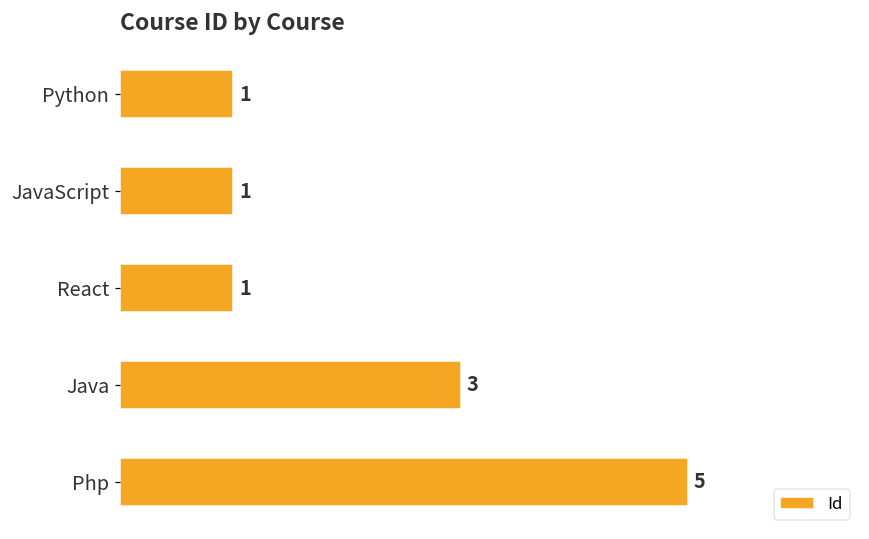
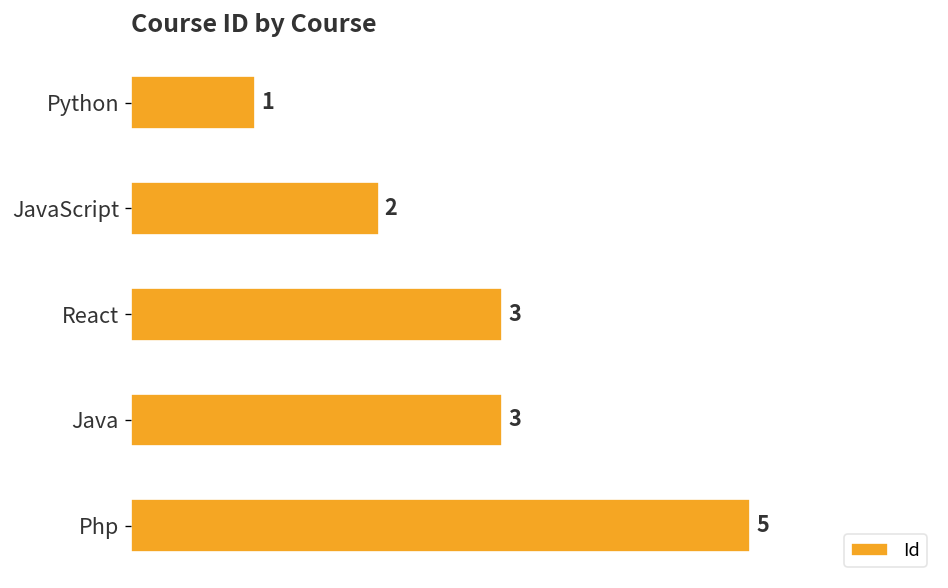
JavaScript: 1 -> 2
React: 1 -> 3
